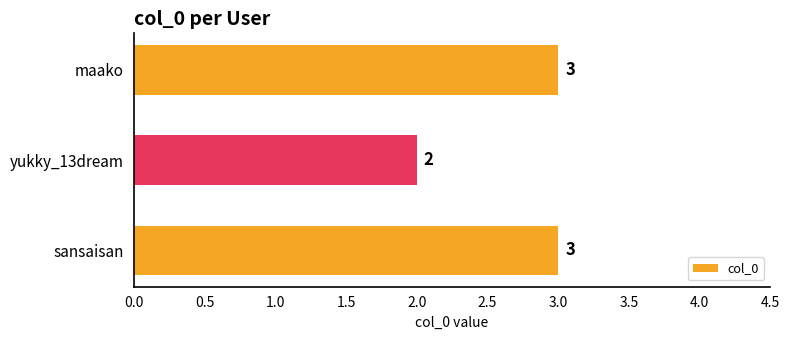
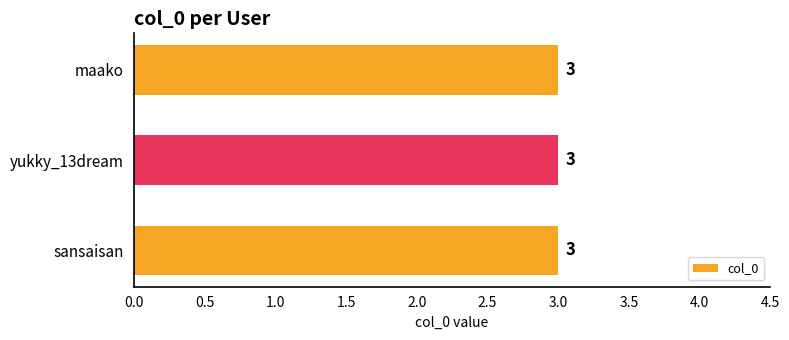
yukky_13dream: 2 -> 3
